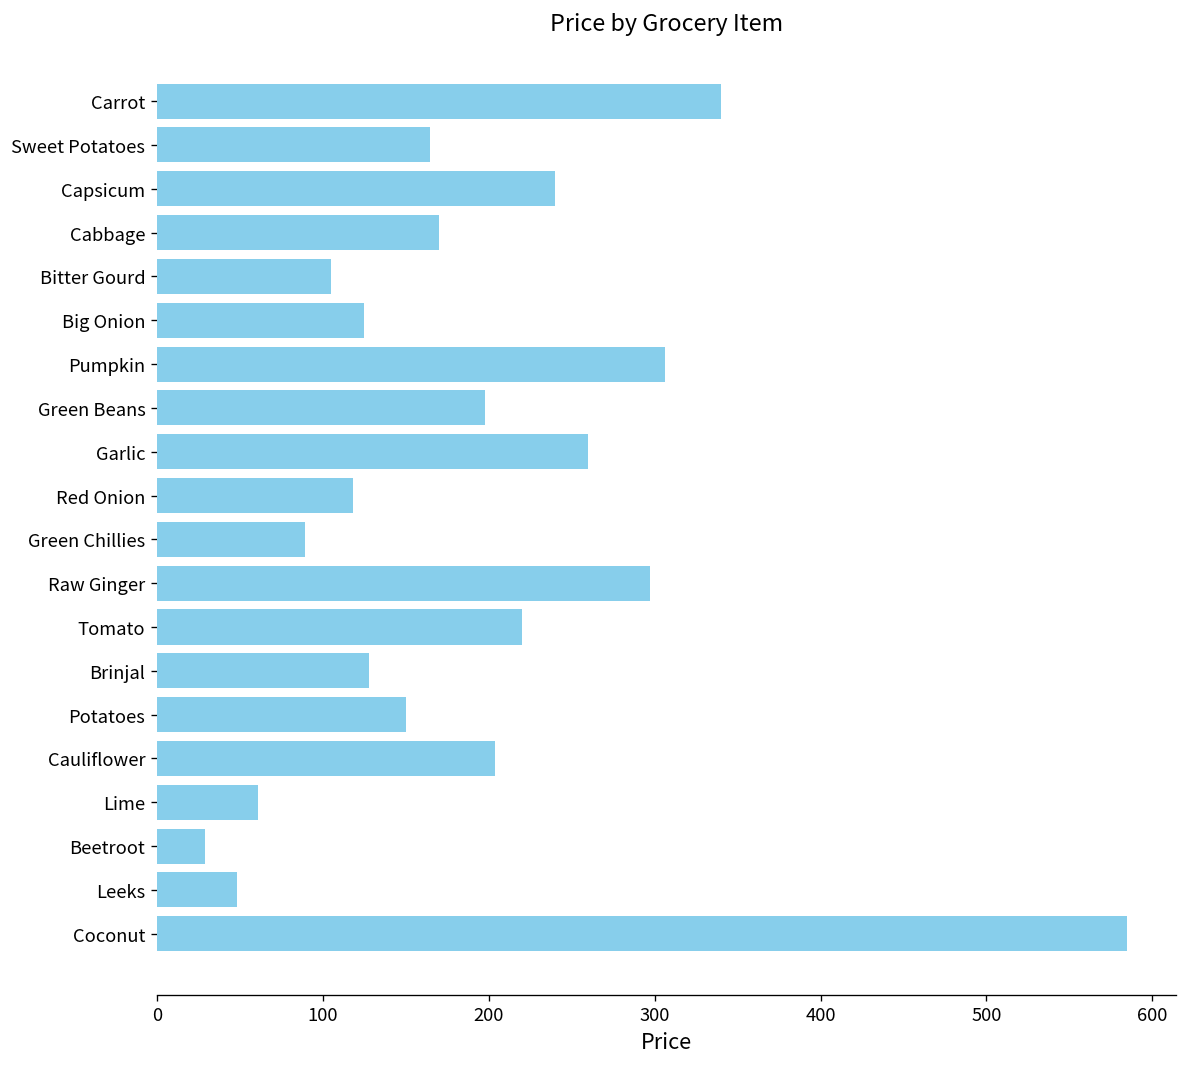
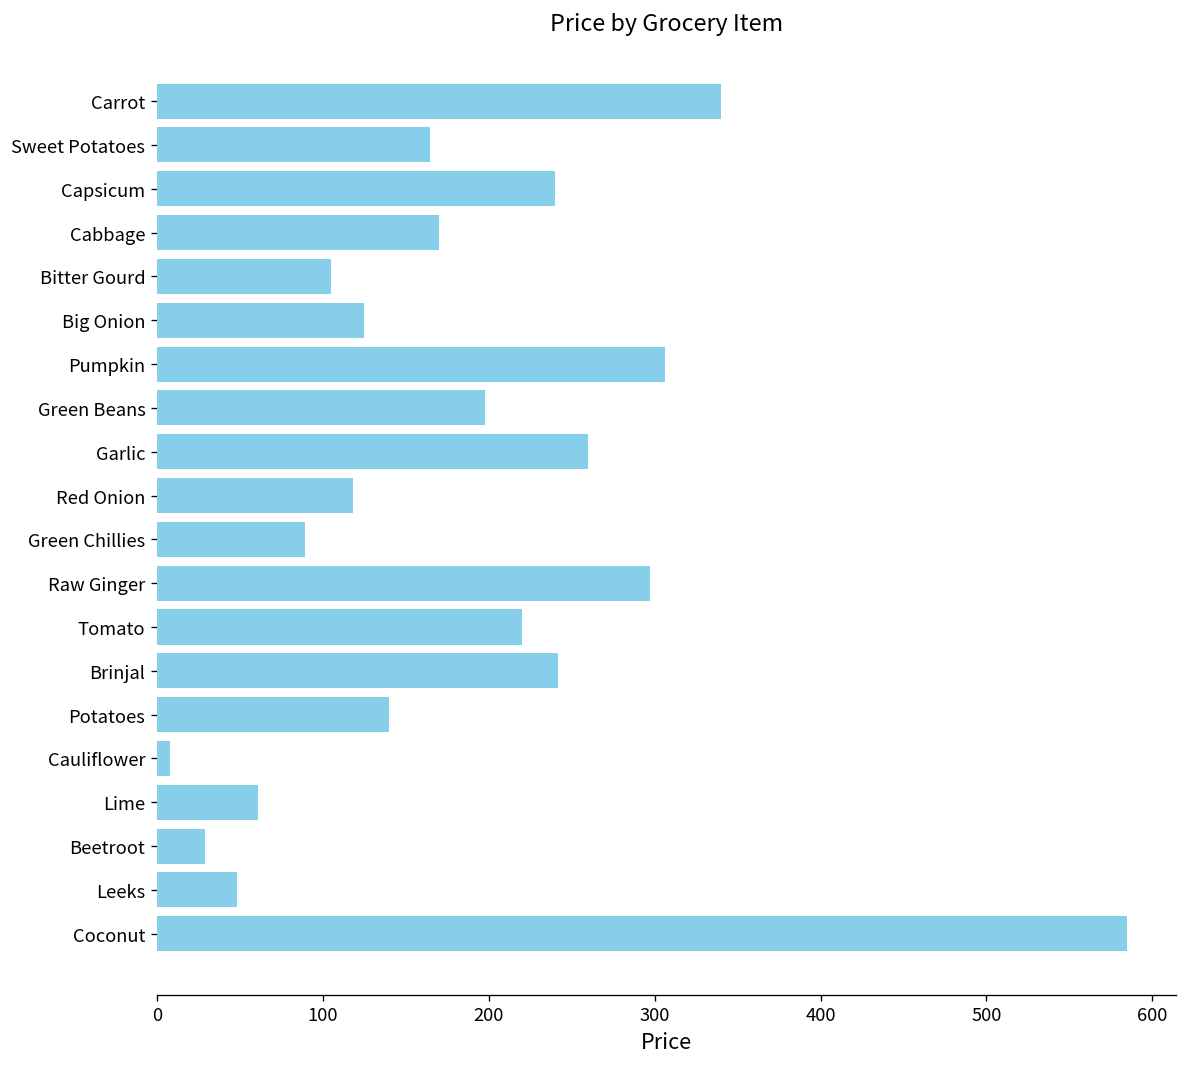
Brinjal: 128 -> 242
Potatoes: 150 -> 140
Cauliflower: 204 -> 8
